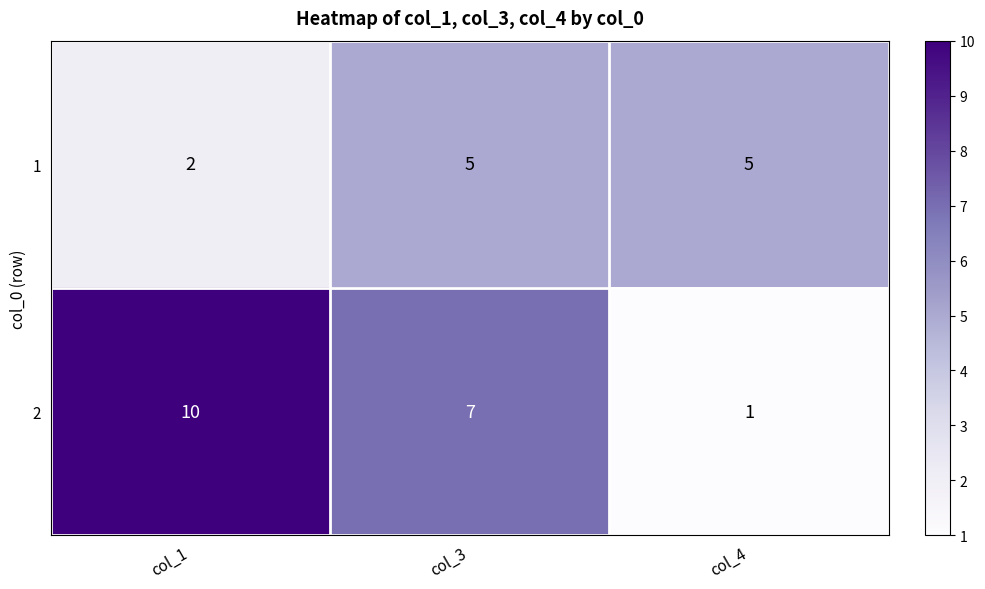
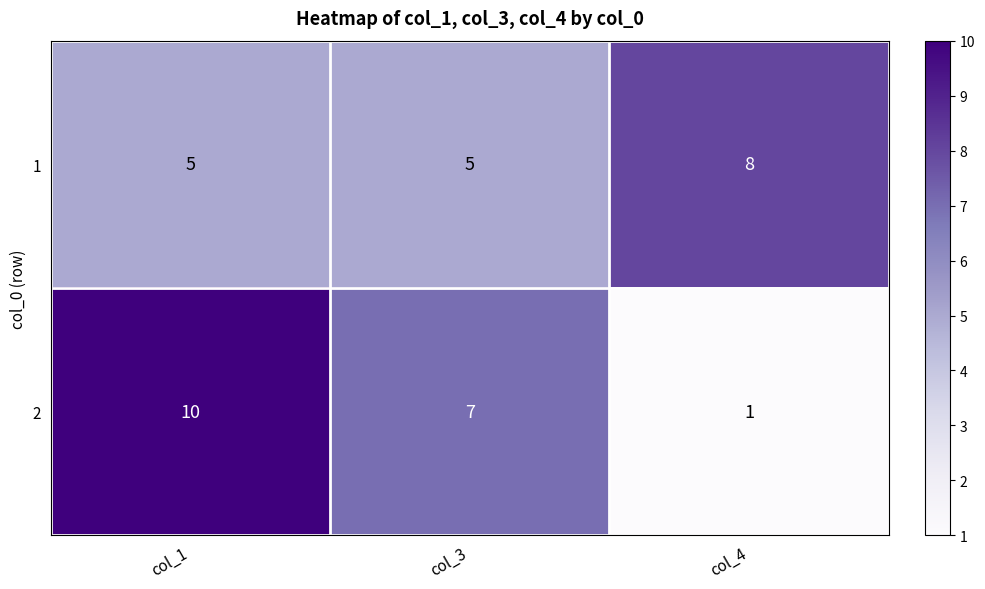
1, col_1: 2 -> 5
1, col_4: 5 -> 8
